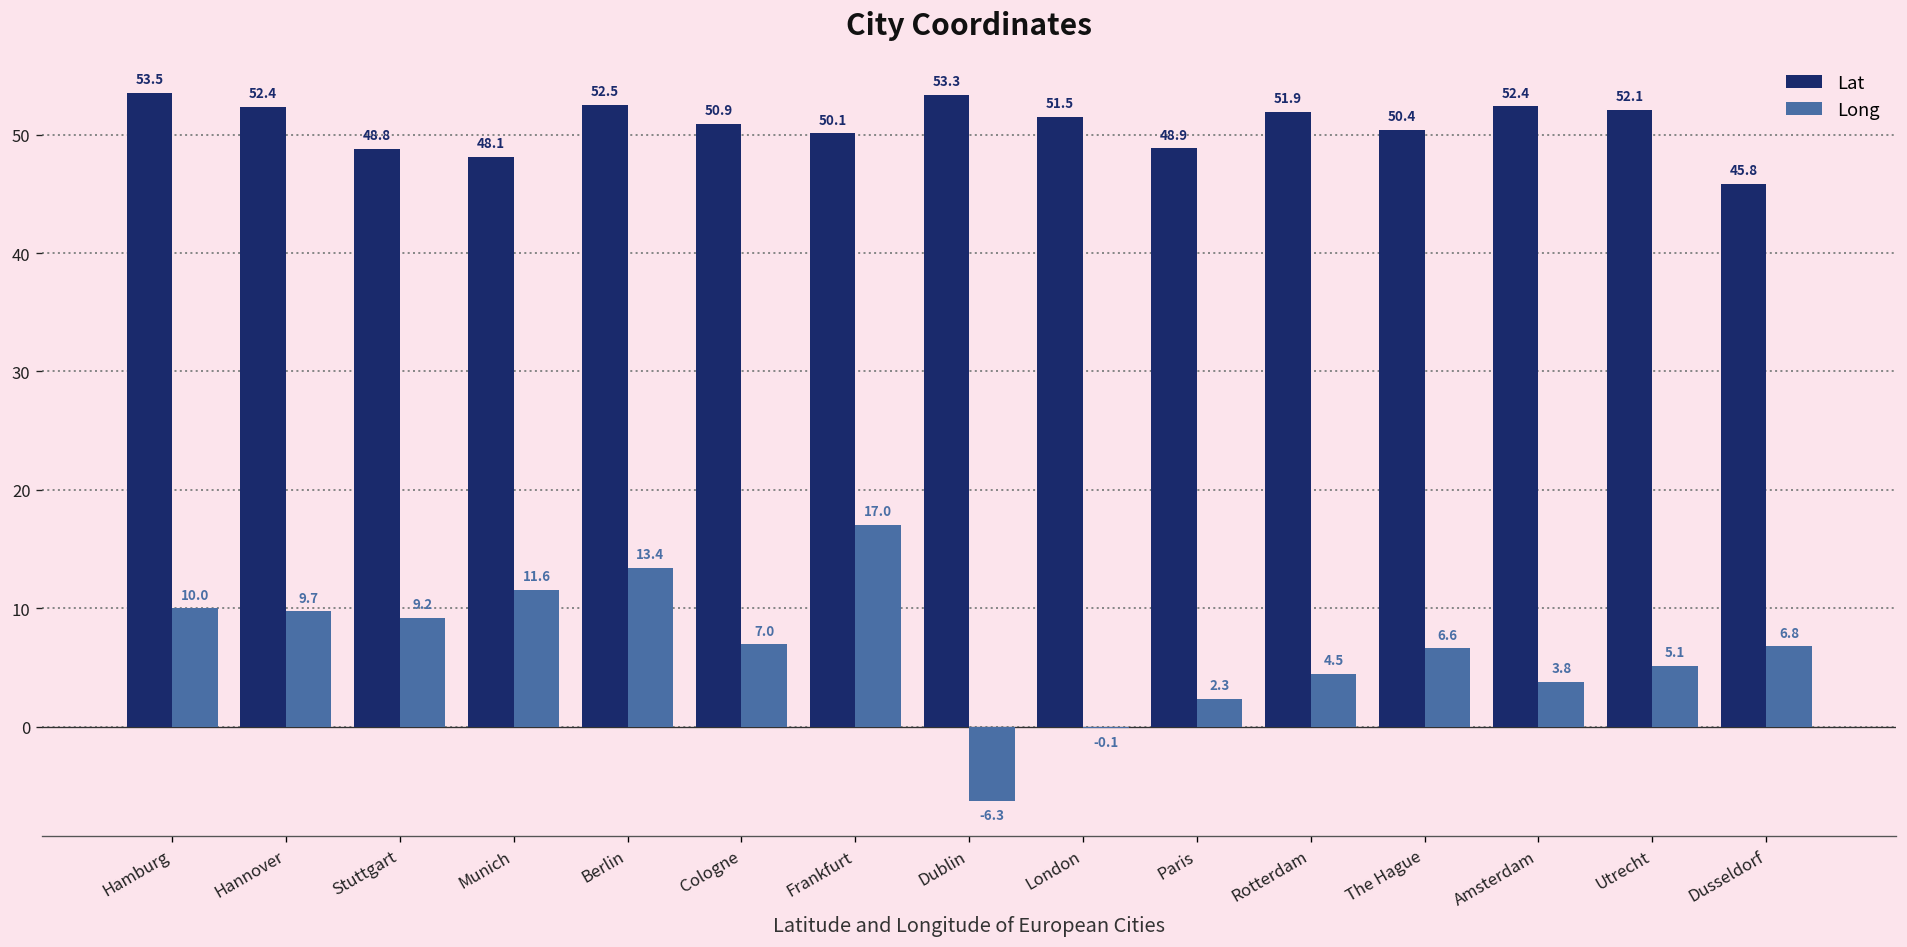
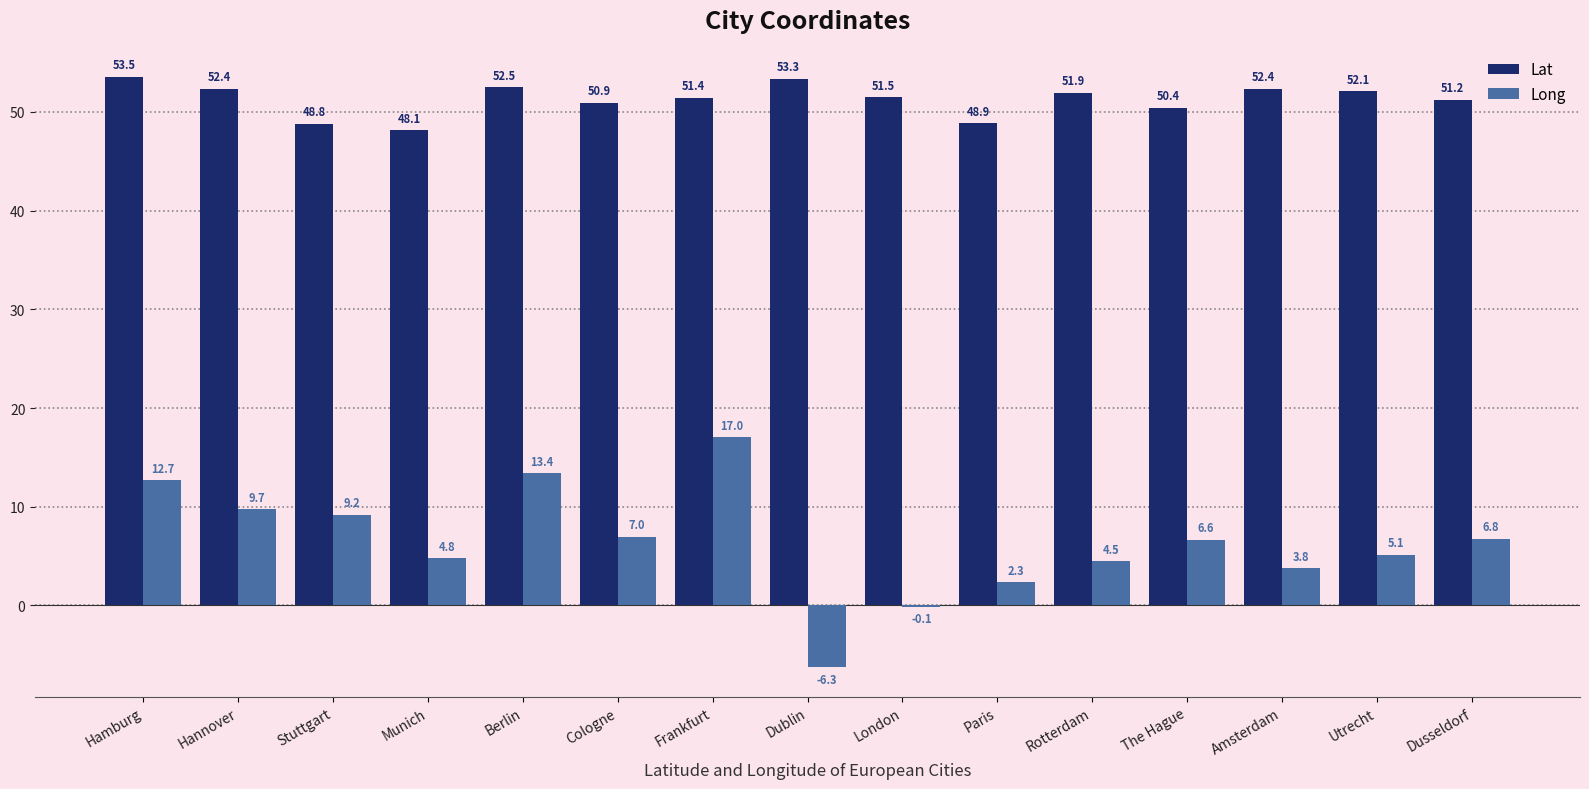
Long, Hamburg: 10.0 -> 12.7
Long, Munich: 11.6 -> 4.8
Lat, Frankfurt: 50.1 -> 51.4
Lat, Dusseldorf: 45.8 -> 51.2
